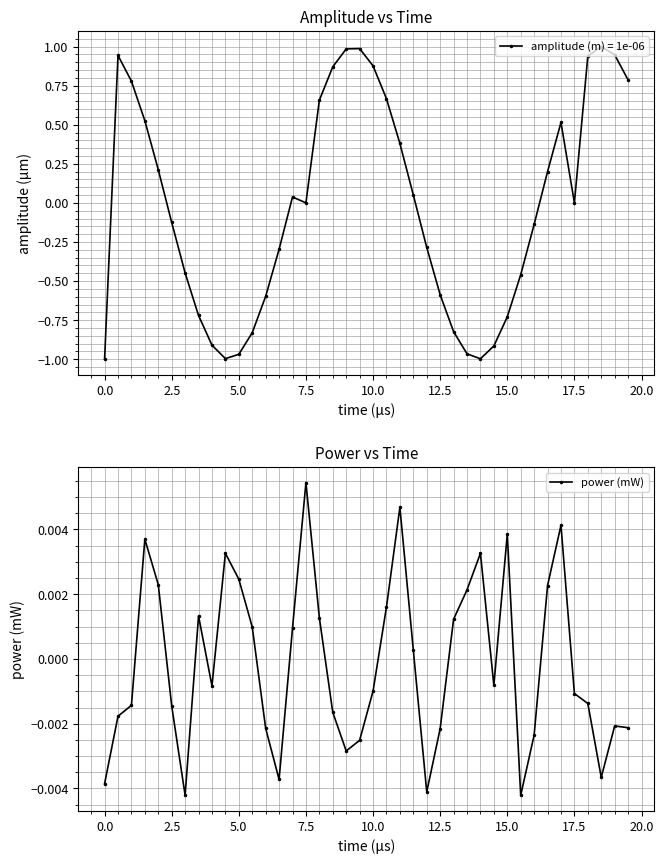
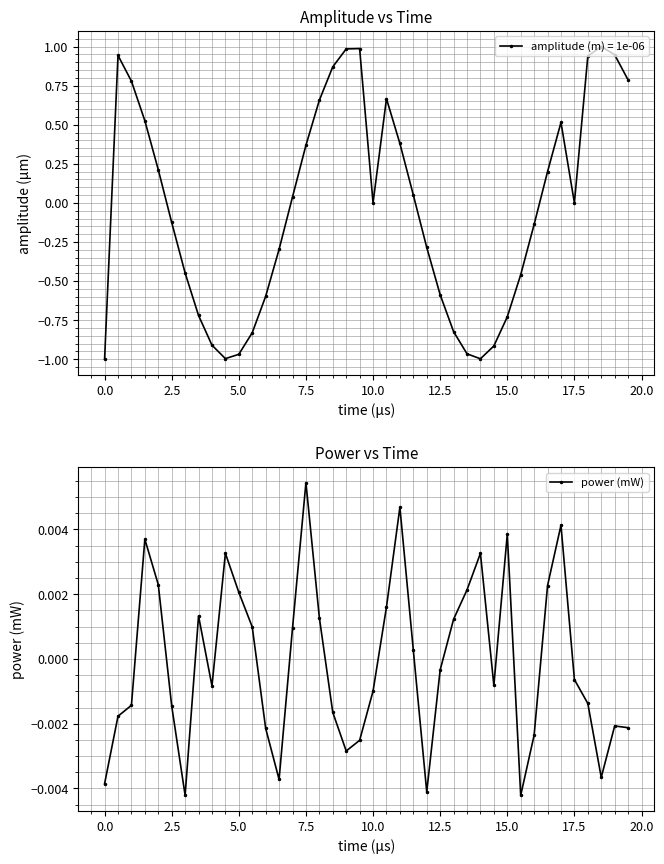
Amplitude vs Time, 7.5: 0.00 -> 0.37
Amplitude vs Time, 10.0: 0.88 -> 0.00
Power vs Time, 5.0: 0.0025 -> 0.0021
Power vs Time, 12.5: -0.0022 -> -0.0003
Power vs Time, 17.5: -0.0011 -> -0.0006
